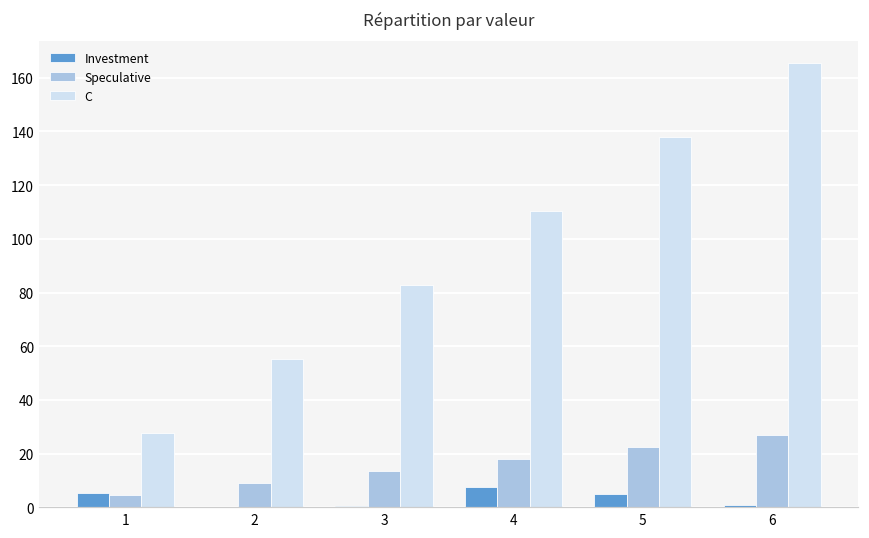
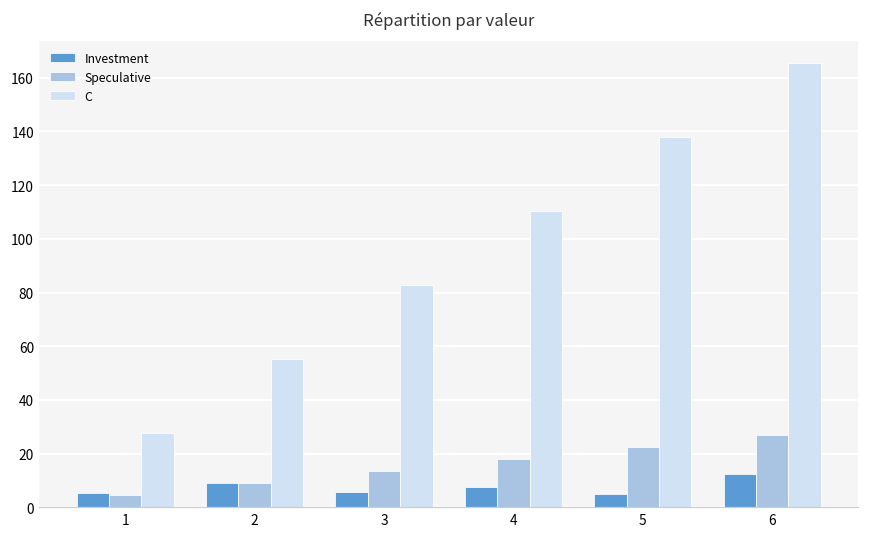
Investment, 2: 0 -> 9
Investment, 3: 0 -> 6
Investment, 6: 1 -> 12
